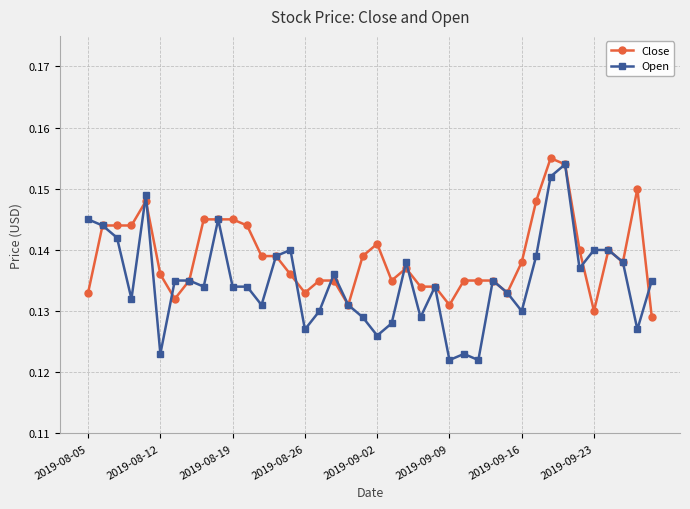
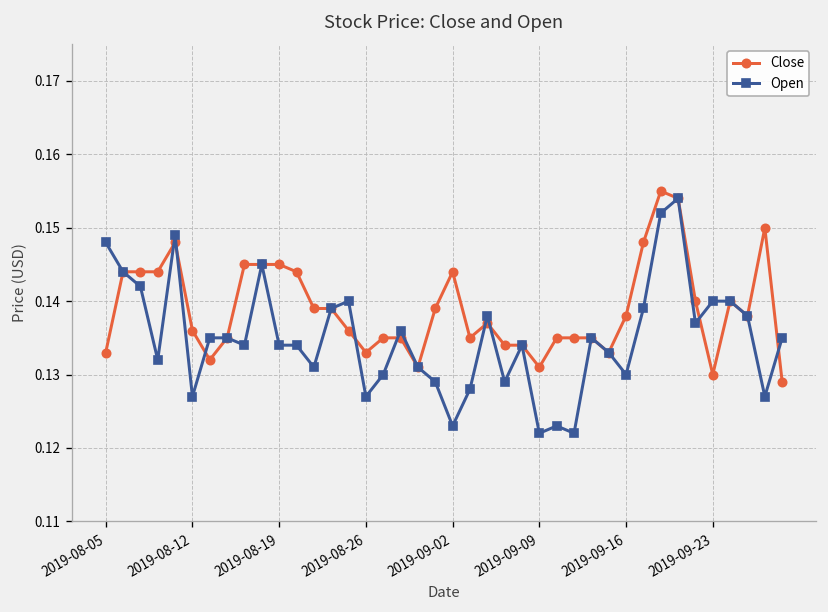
Open, 2019-08-05: 0.145 -> 0.148
Open, 2019-08-12: 0.123 -> 0.127
Close, 2019-09-02: 0.141 -> 0.144
Open, 2019-09-02: 0.126 -> 0.123
